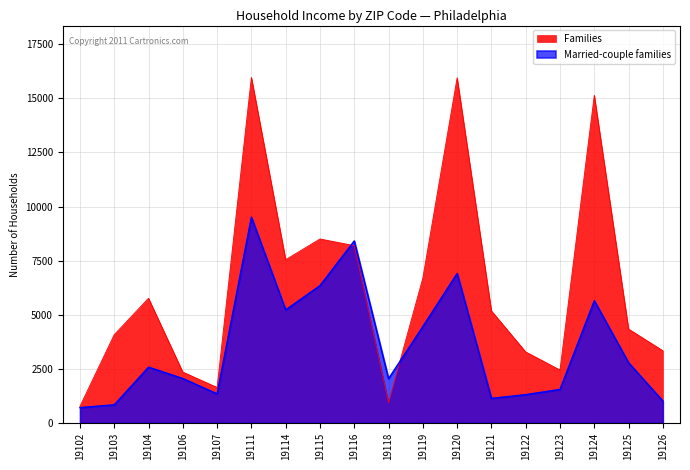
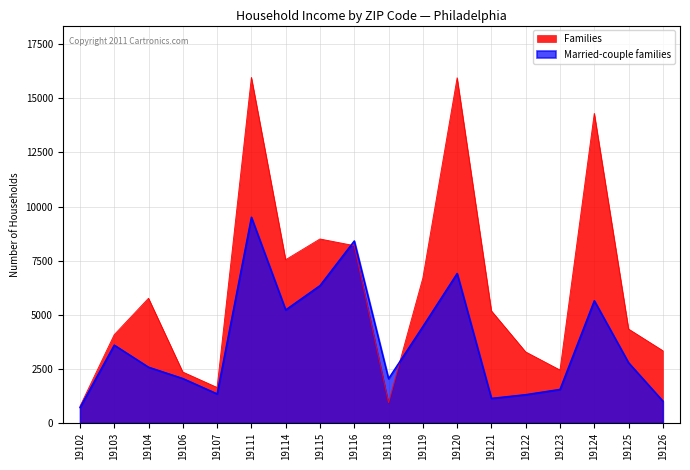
Married-couple families, 19103: 800 -> 3600
Families, 19124: 15100 -> 14300
